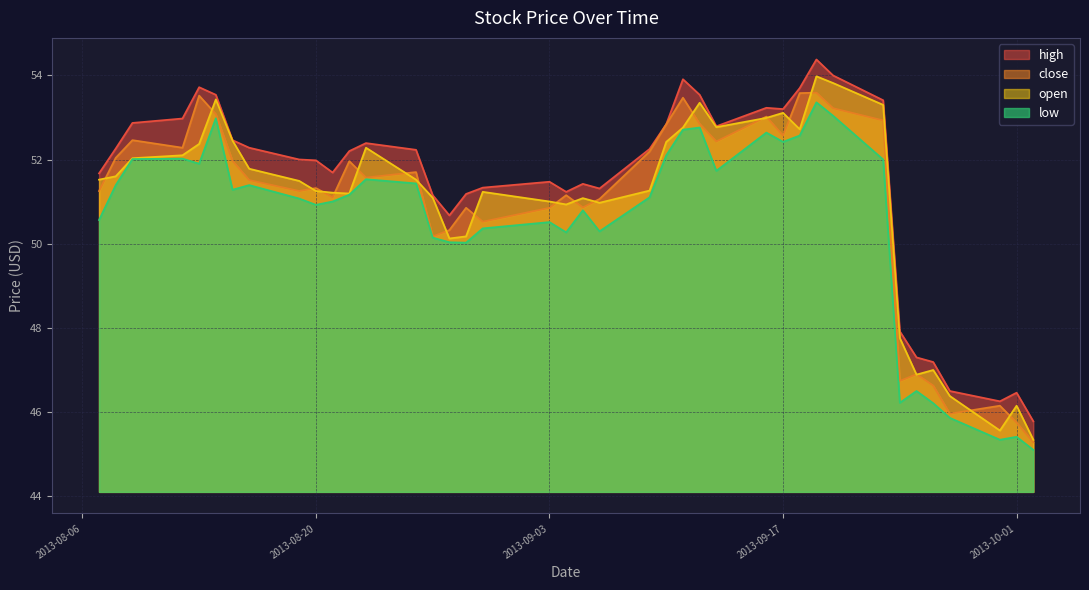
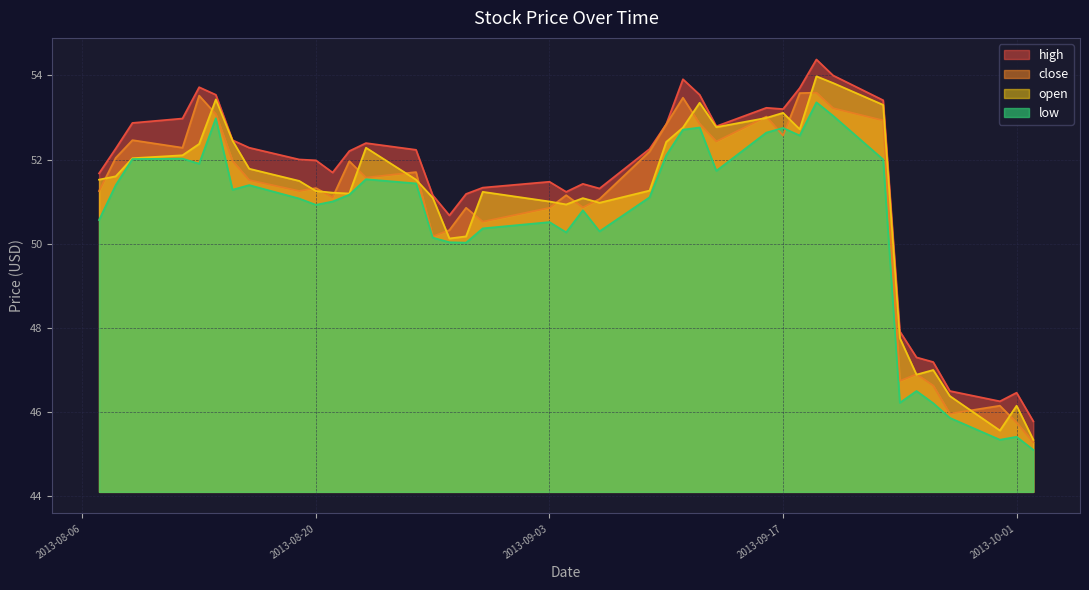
low, 2013-09-17: 52.4 -> 52.8
